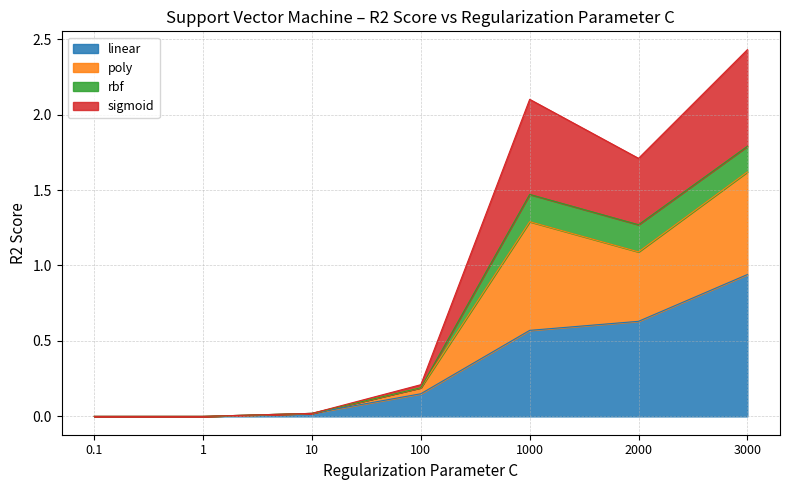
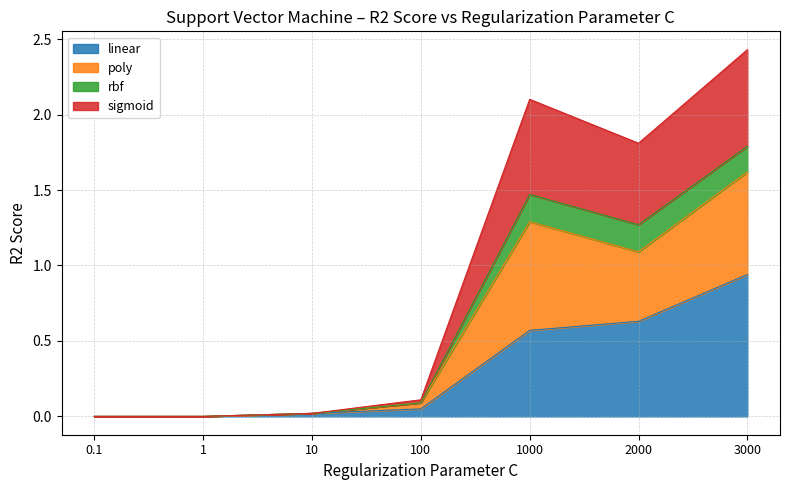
linear, 100: 0.15 -> 0.05
sigmoid, 2000: 0.44 -> 0.54
